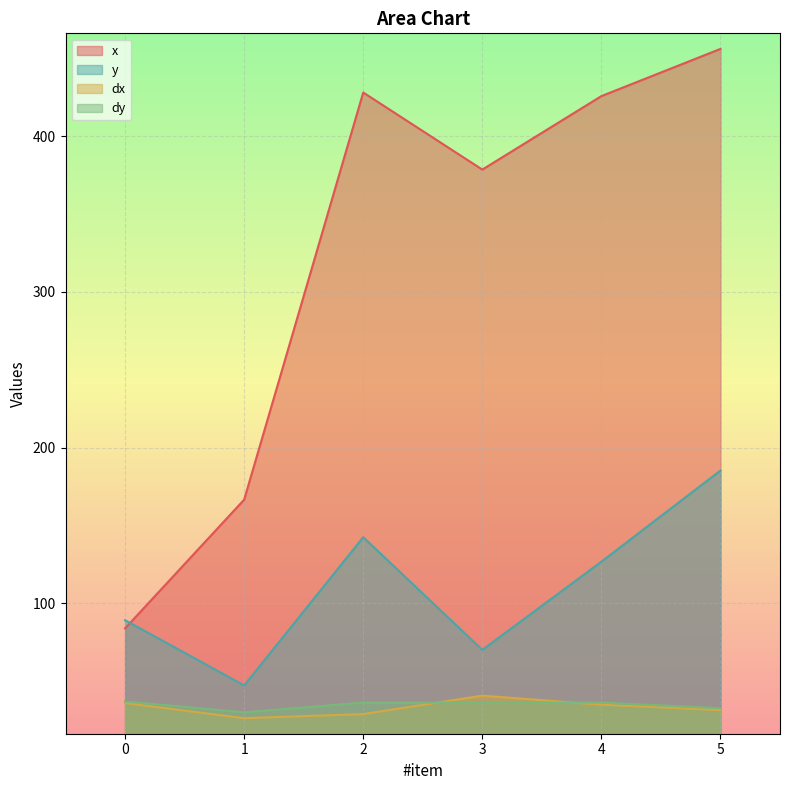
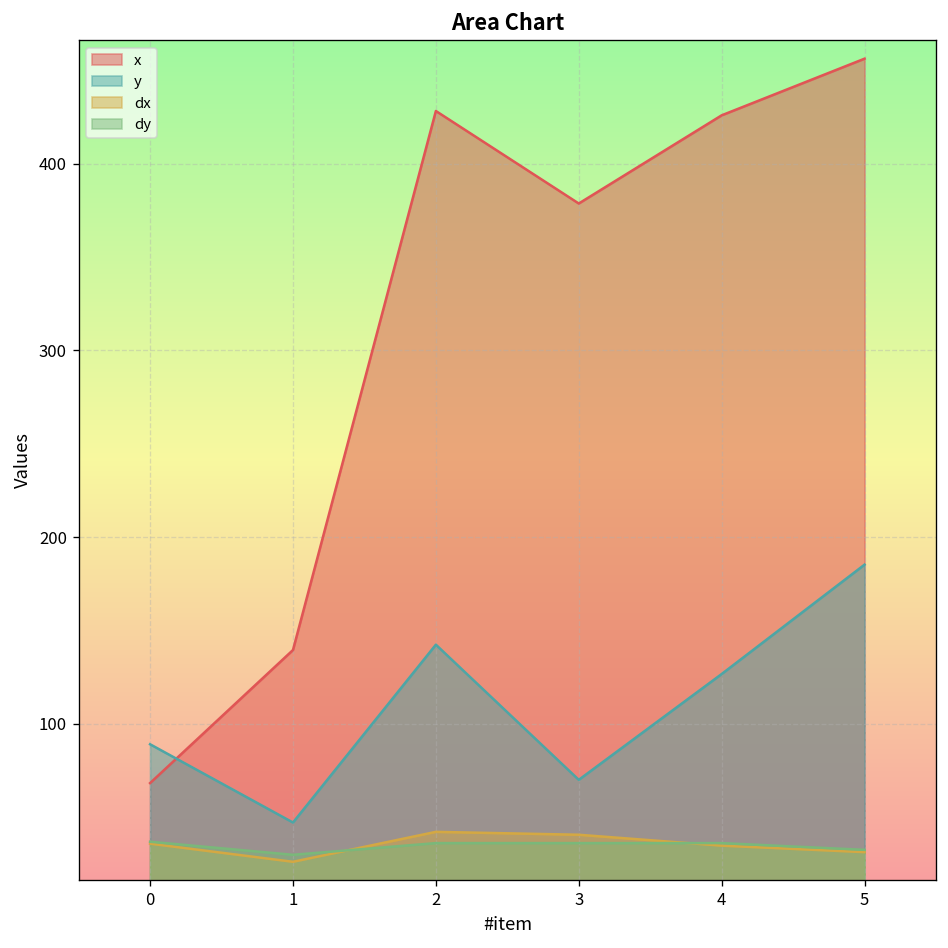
x, 0: 84 -> 68
x, 1: 167 -> 140
dx, 2: 29 -> 42
